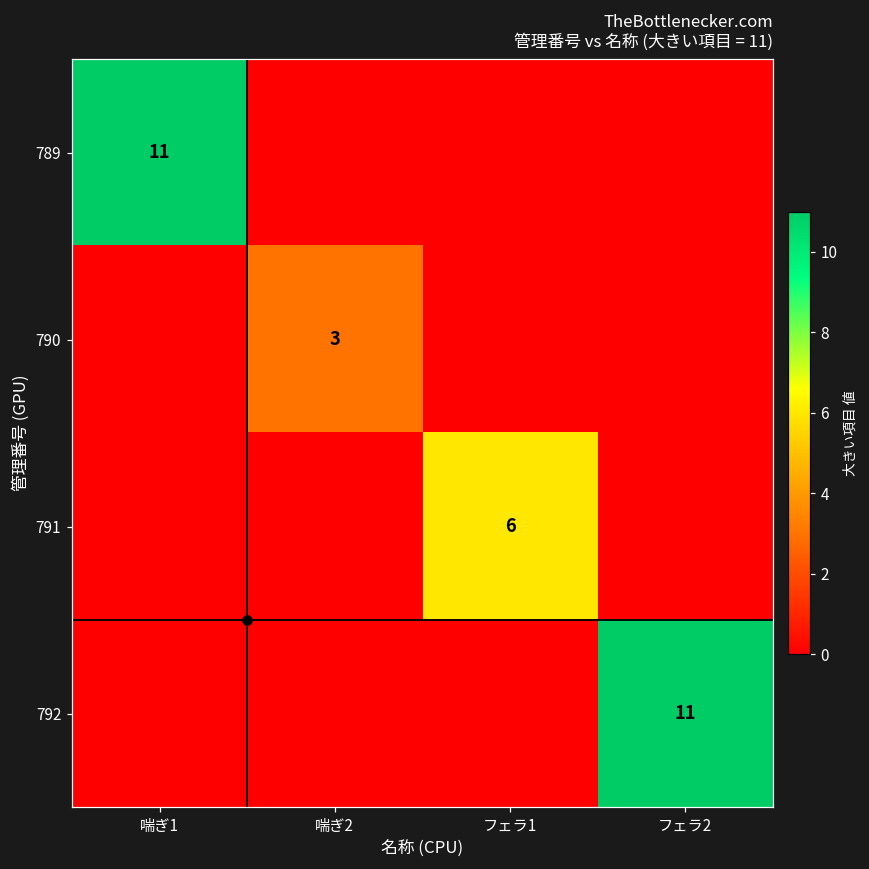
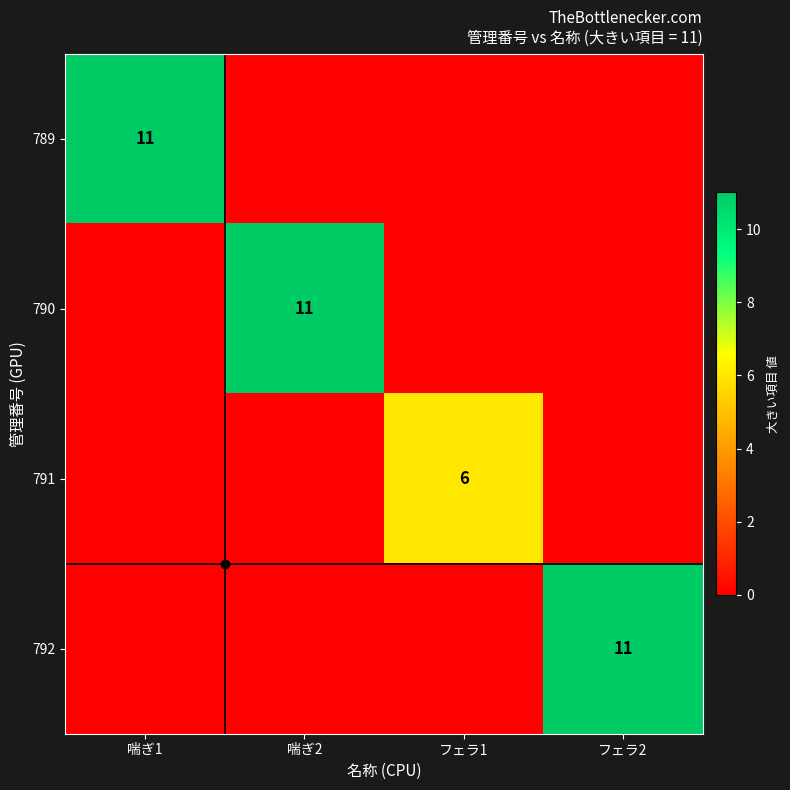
790, 喘ぎ2: 3 -> 11
